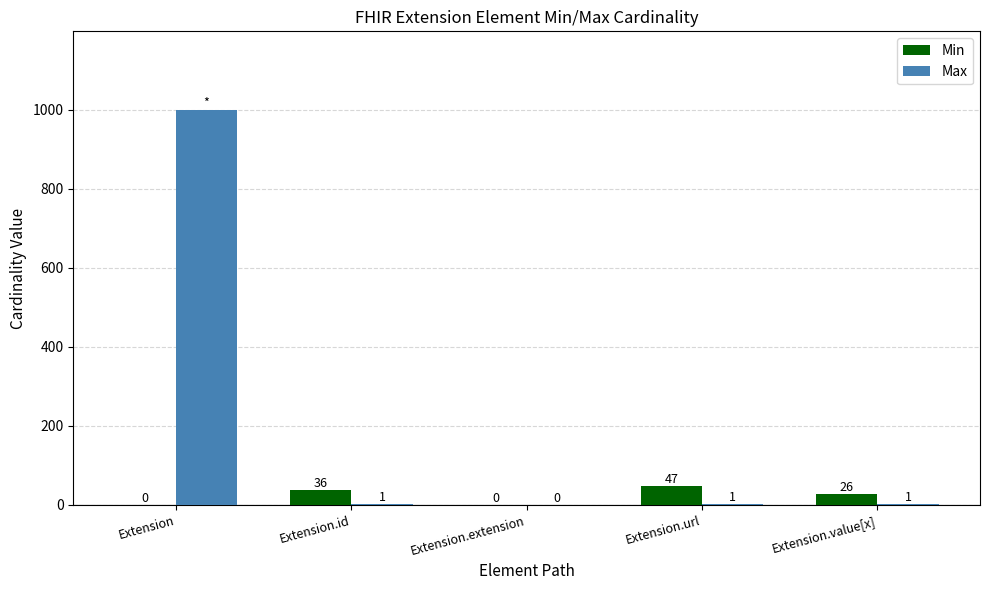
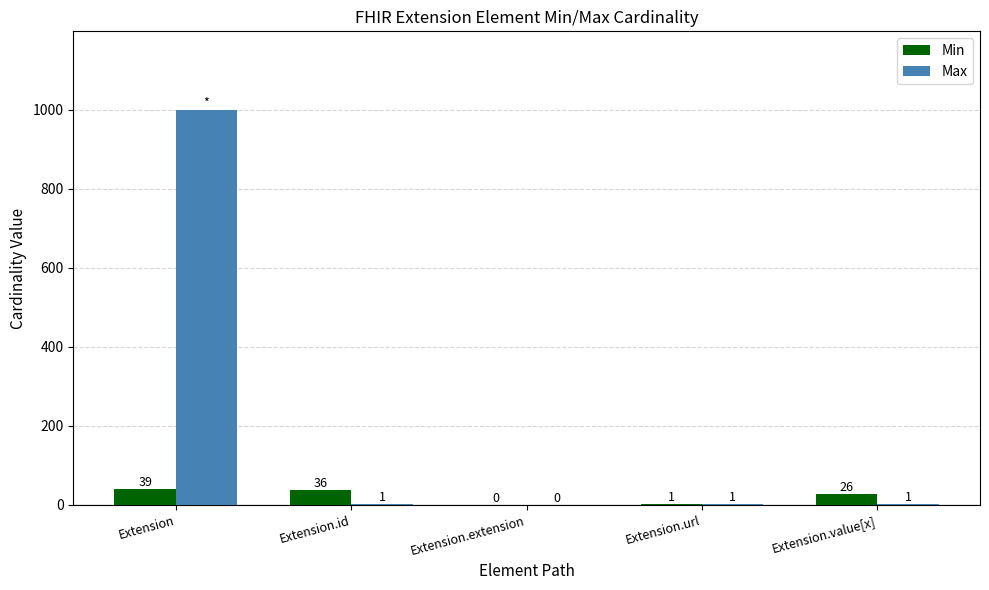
Min, Extension: 0 -> 39
Min, Extension.url: 47 -> 1
